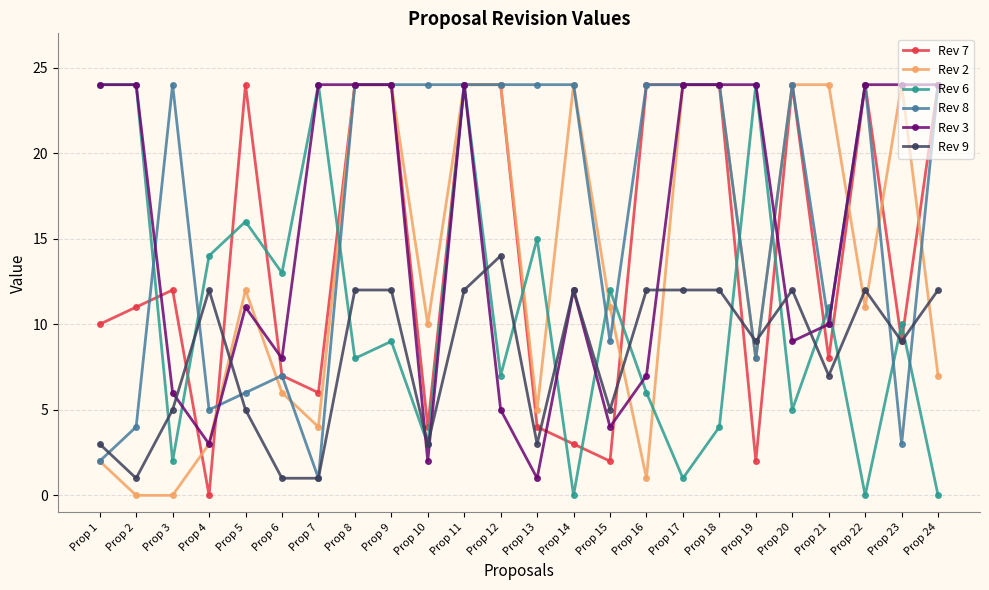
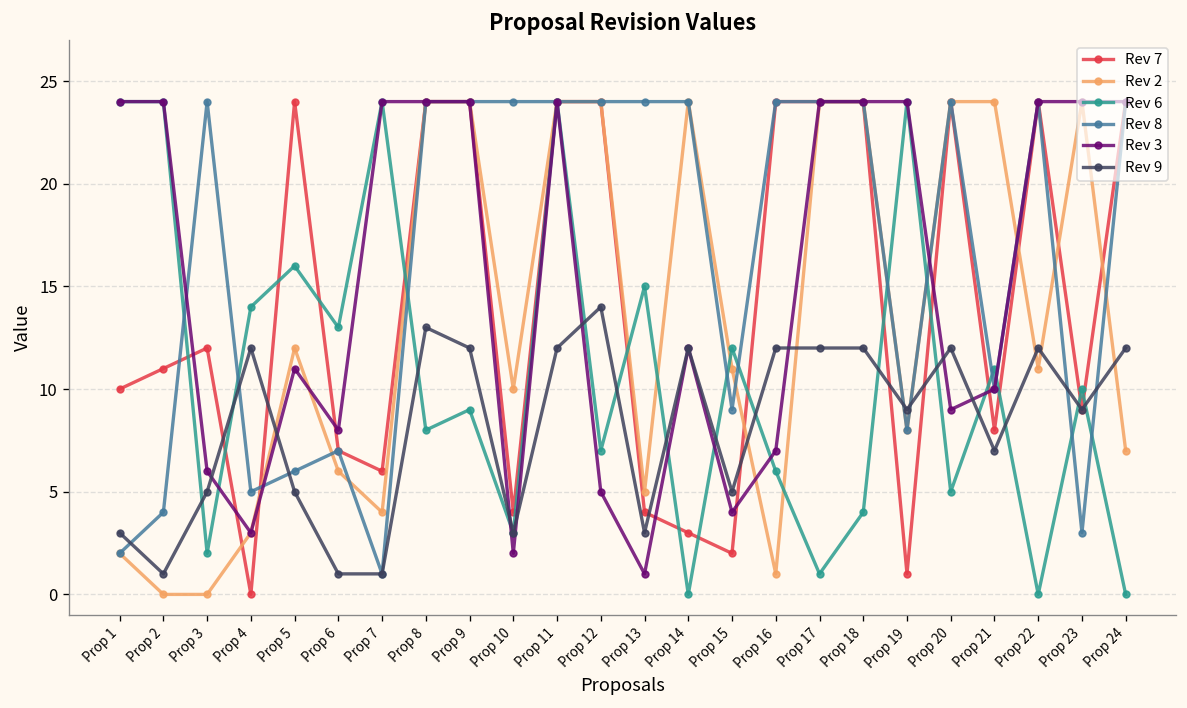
Rev 9, Prop 8: 12 -> 13
Rev 7, Prop 19: 2 -> 1
